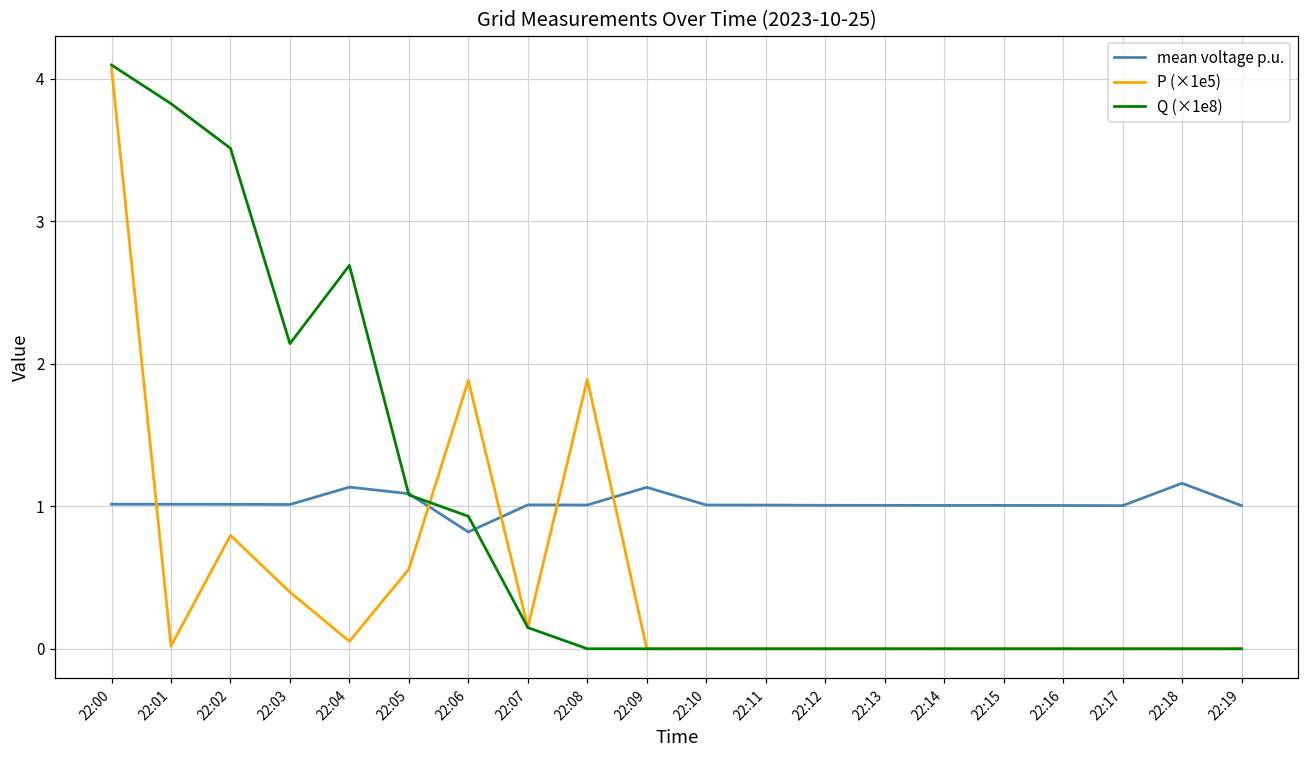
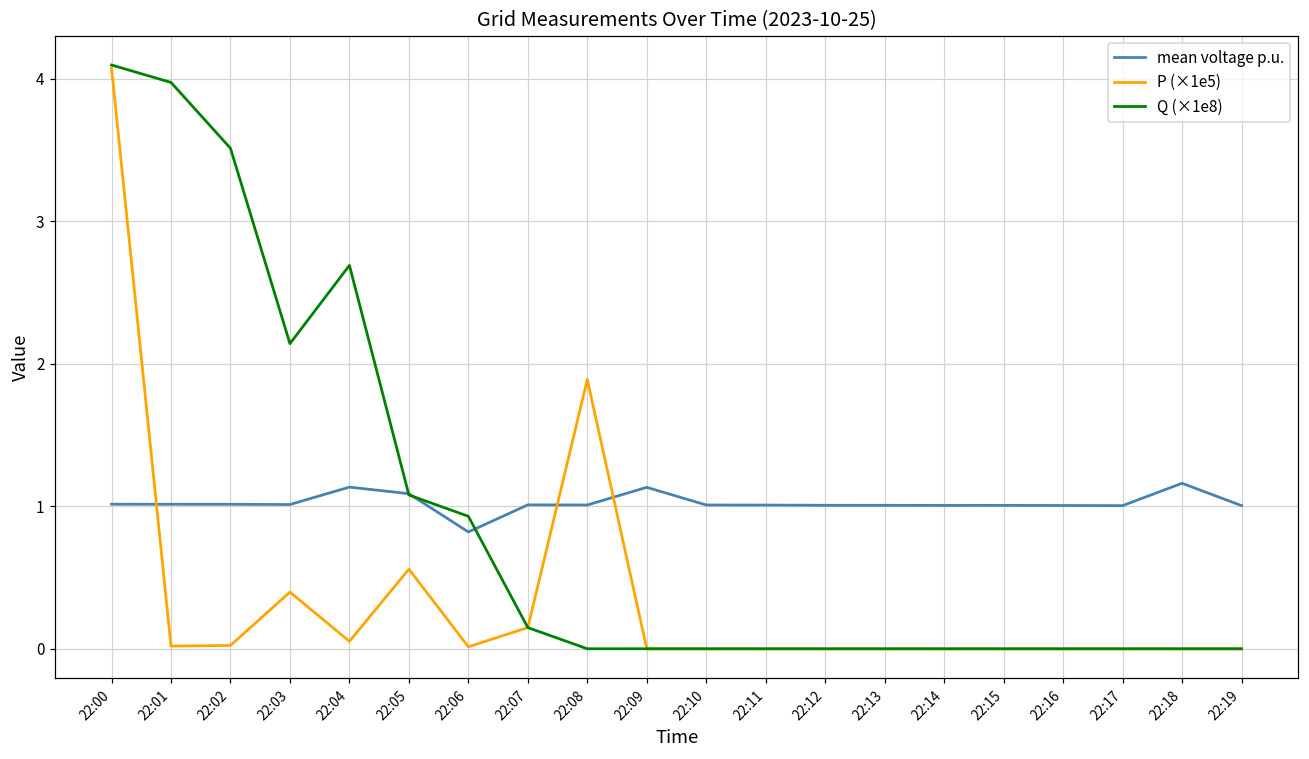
Q (×1e8), 22:01: 3.83 -> 3.98
P (×1e5), 22:02: 0.80 -> 0.02
P (×1e5), 22:06: 1.88 -> 0.01
